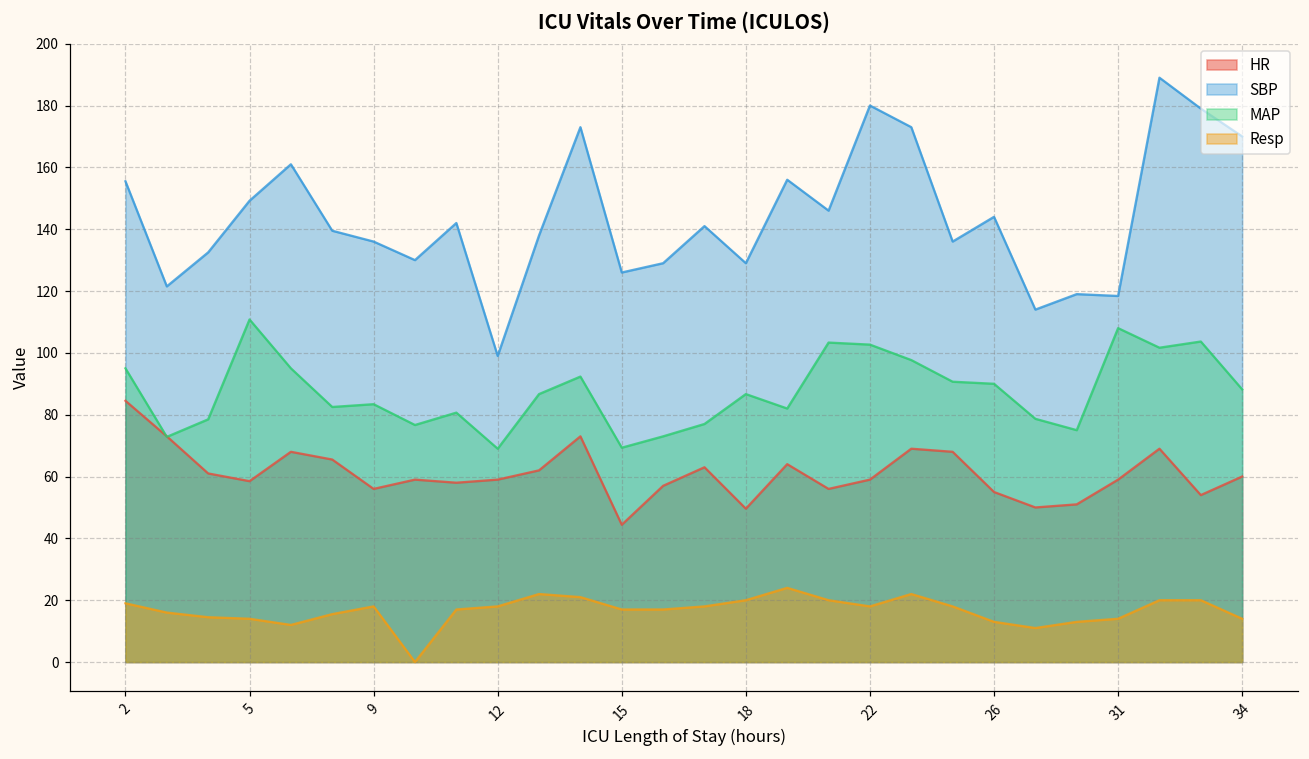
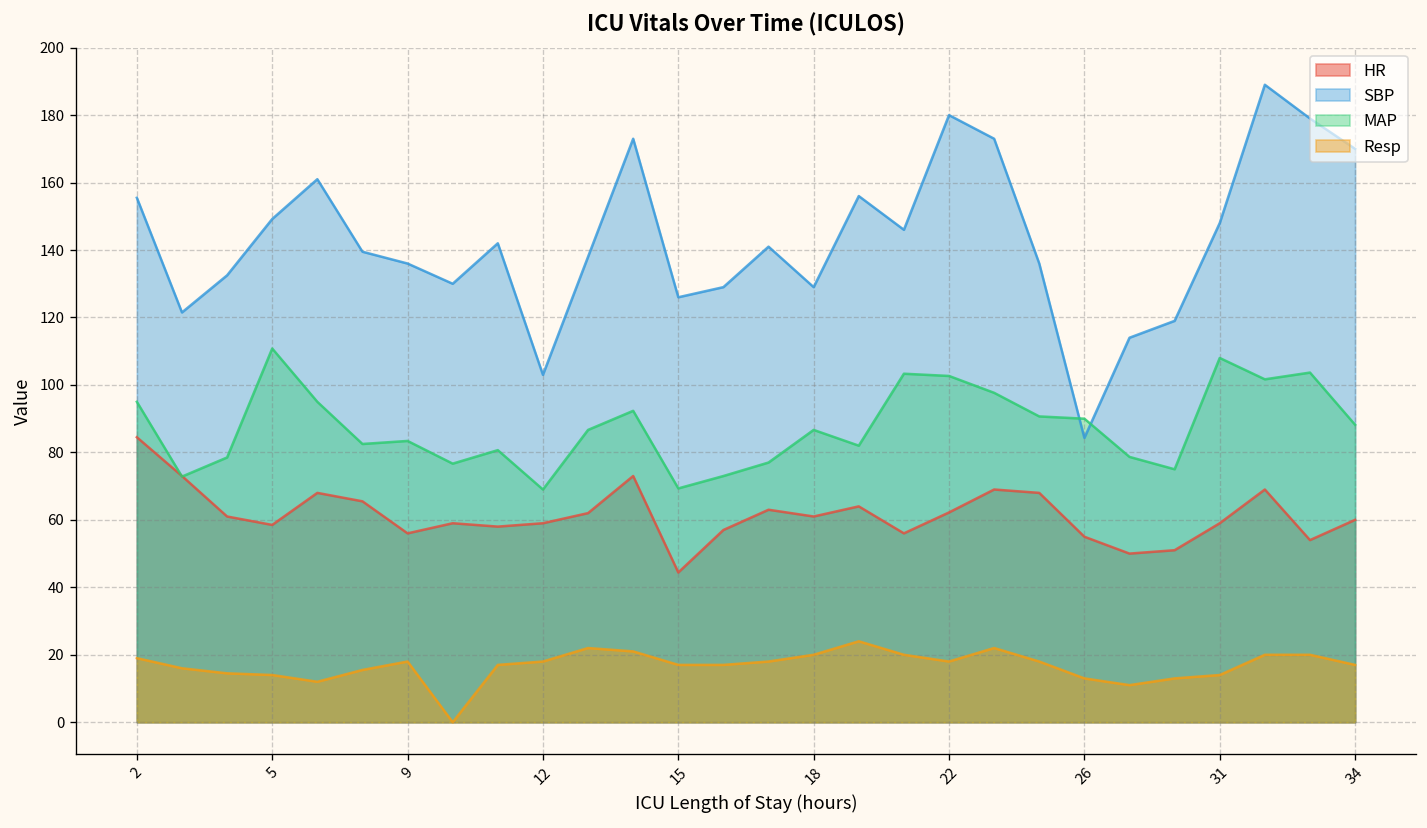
SBP, 12: 99 -> 103
HR, 18: 50 -> 61
HR, 22: 59 -> 62
SBP, 26: 144 -> 84
SBP, 31: 118 -> 148
Resp, 34: 14 -> 17
